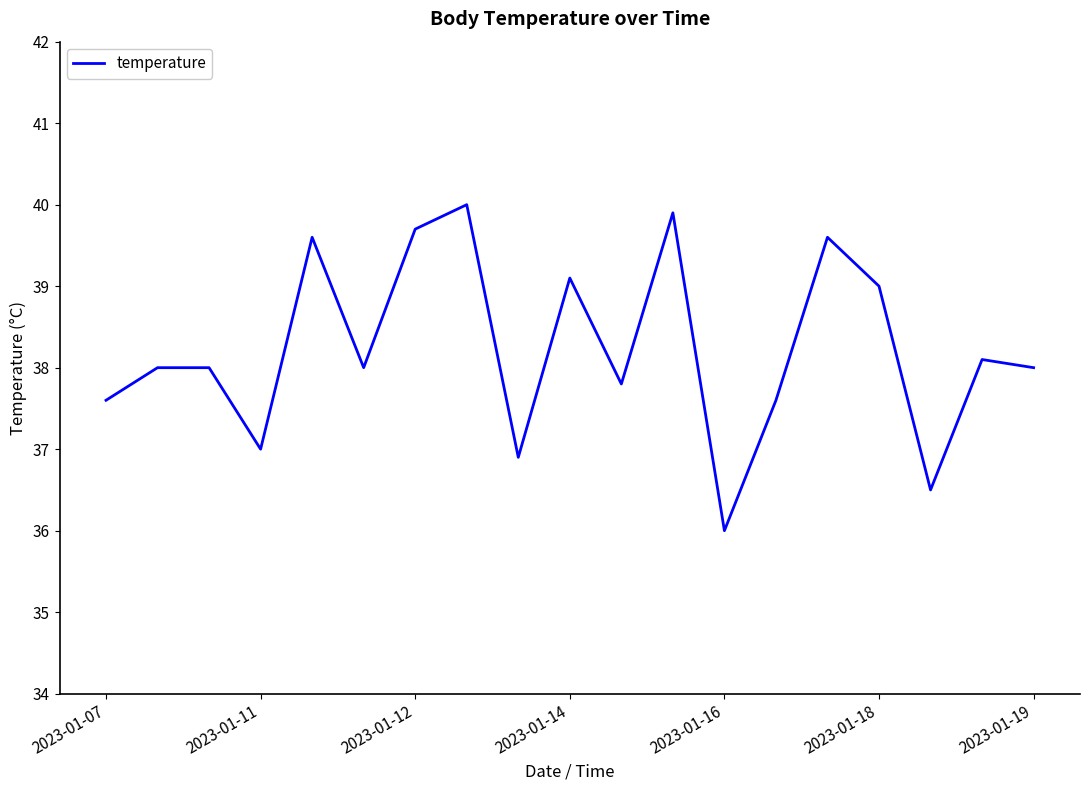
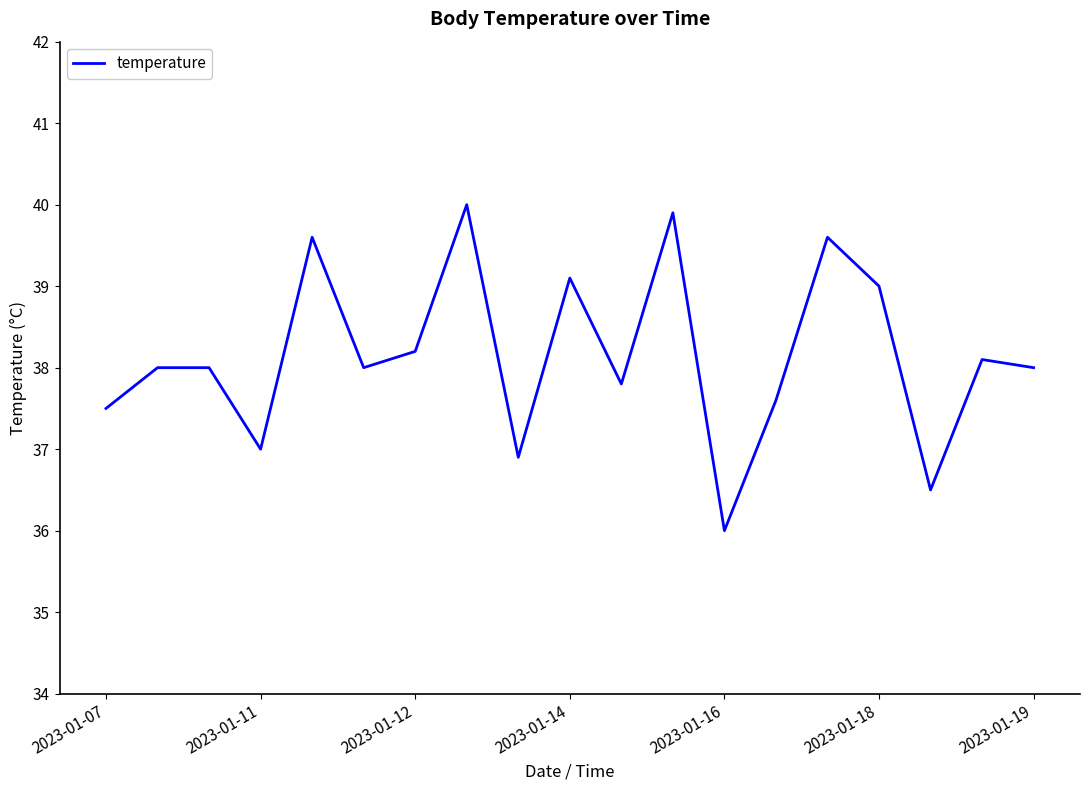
2023-01-07: 37.6 -> 37.5
2023-01-12: 39.7 -> 38.2
